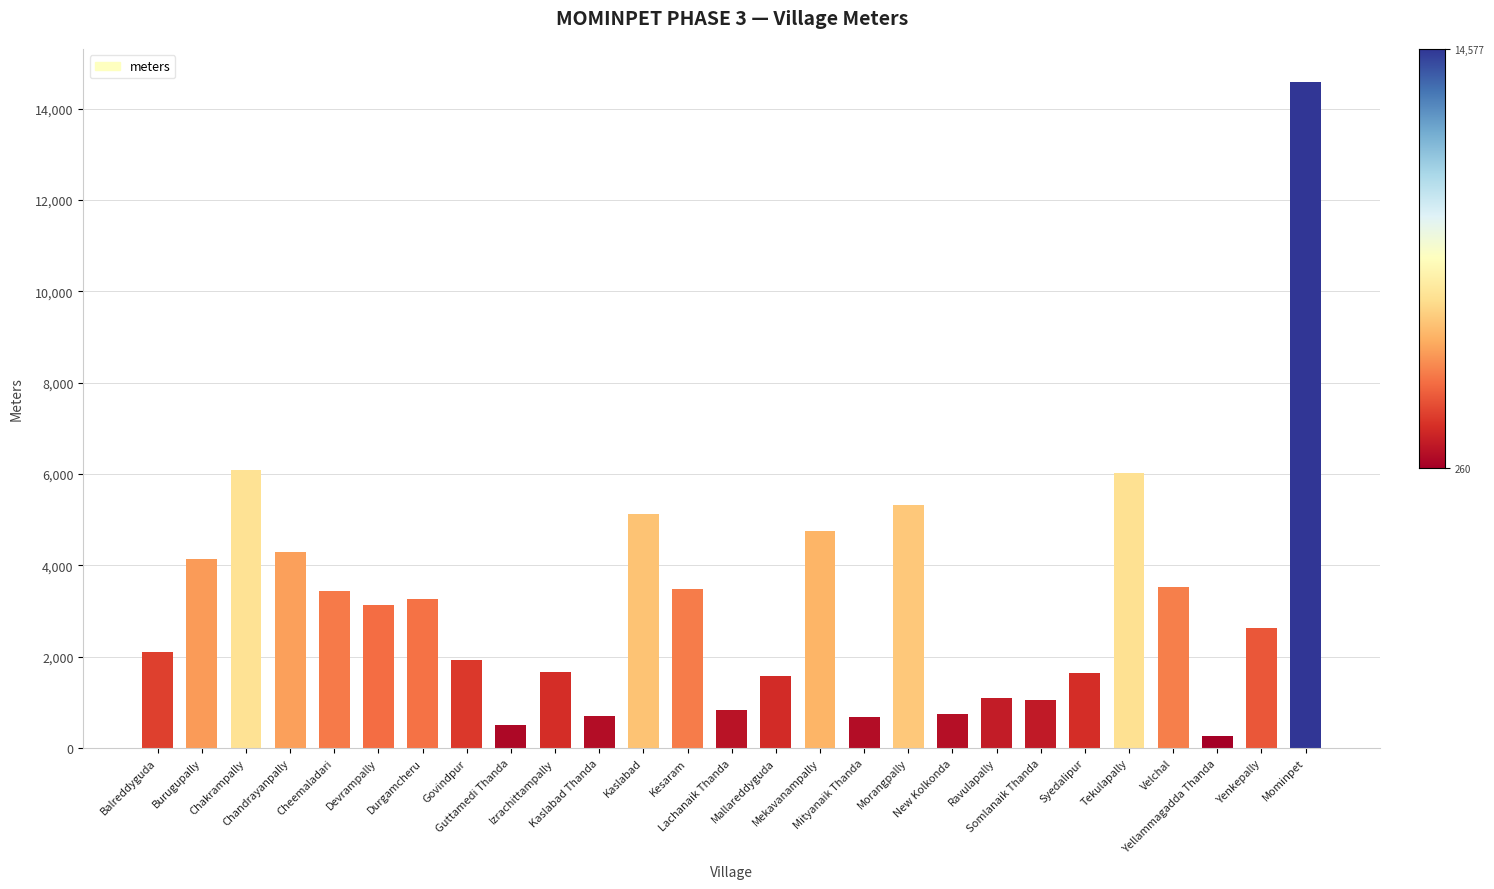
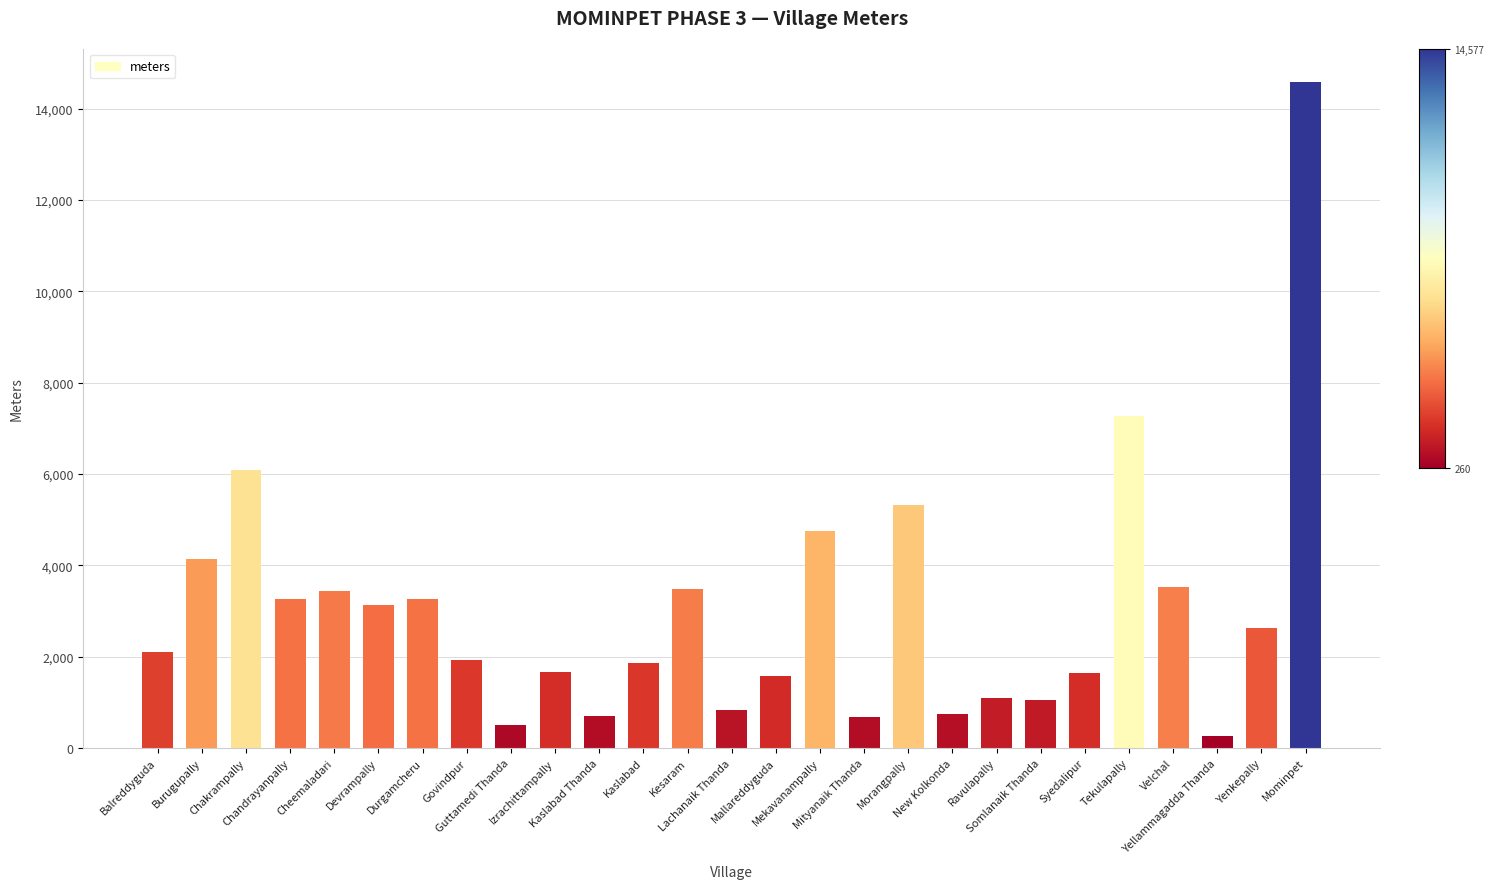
Chandrayanpally: 4,300 -> 3,300
Kaslabad: 5,100 -> 1,900
Tekulapally: 6,000 -> 7,300
